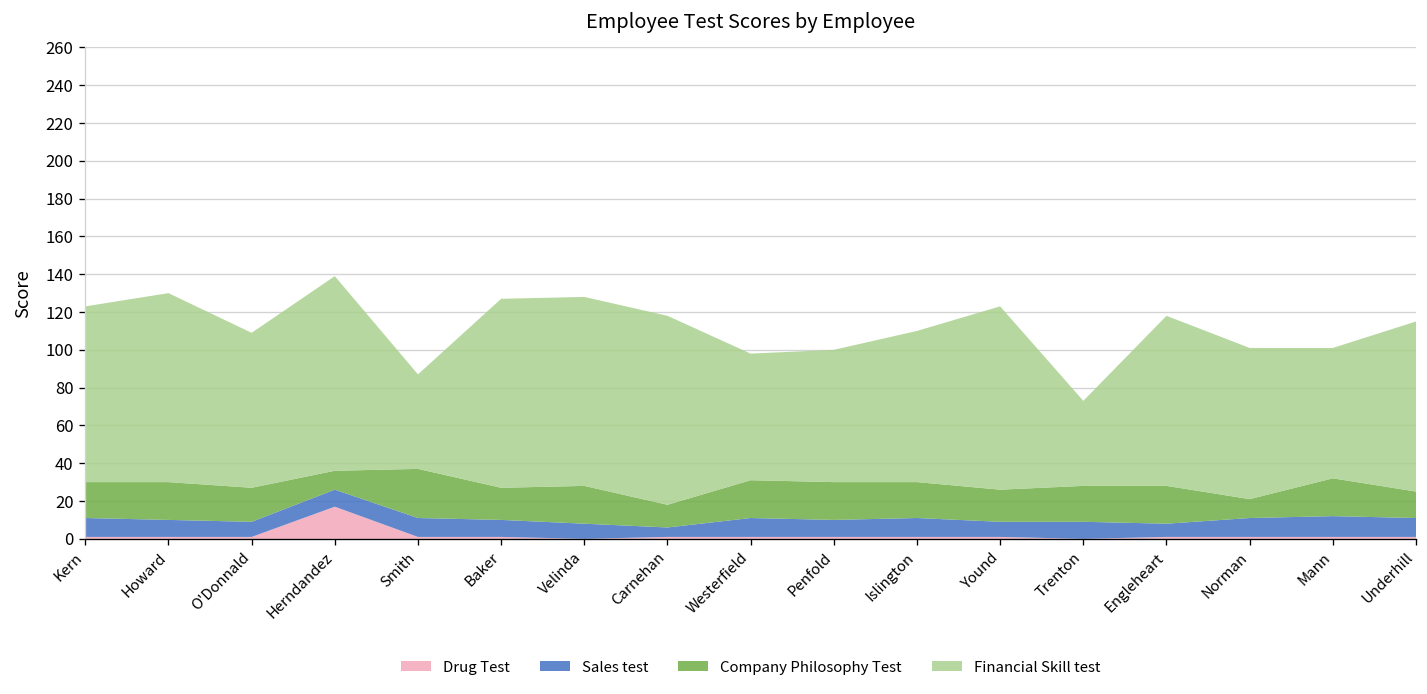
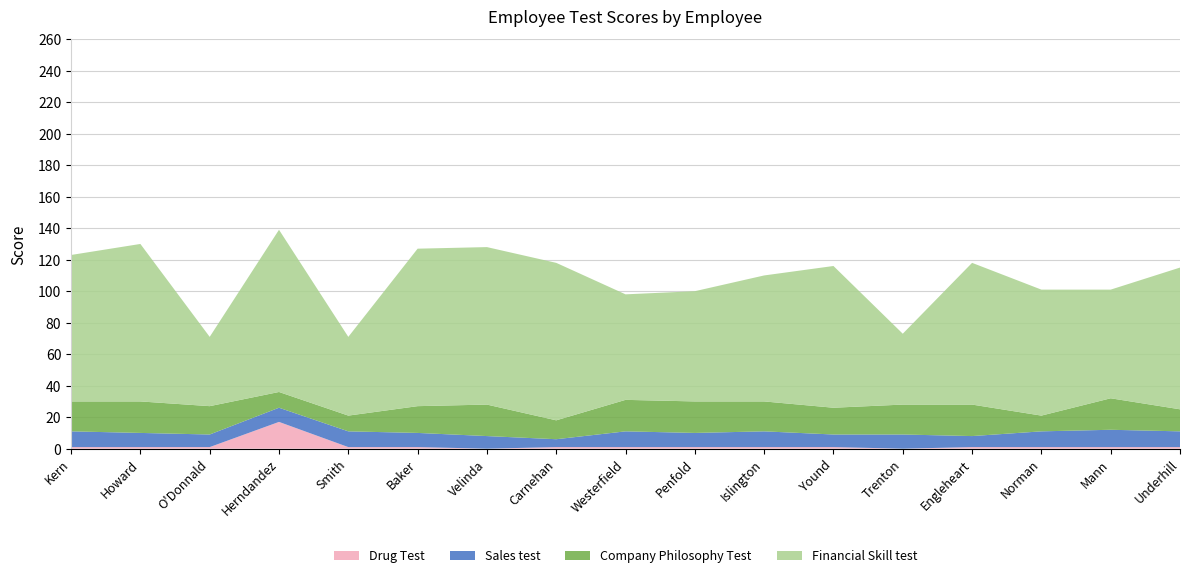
Financial Skill test, O'Donnald: 82 -> 44
Company Philosophy Test, Smith: 26 -> 10
Financial Skill test, Yound: 97 -> 90
